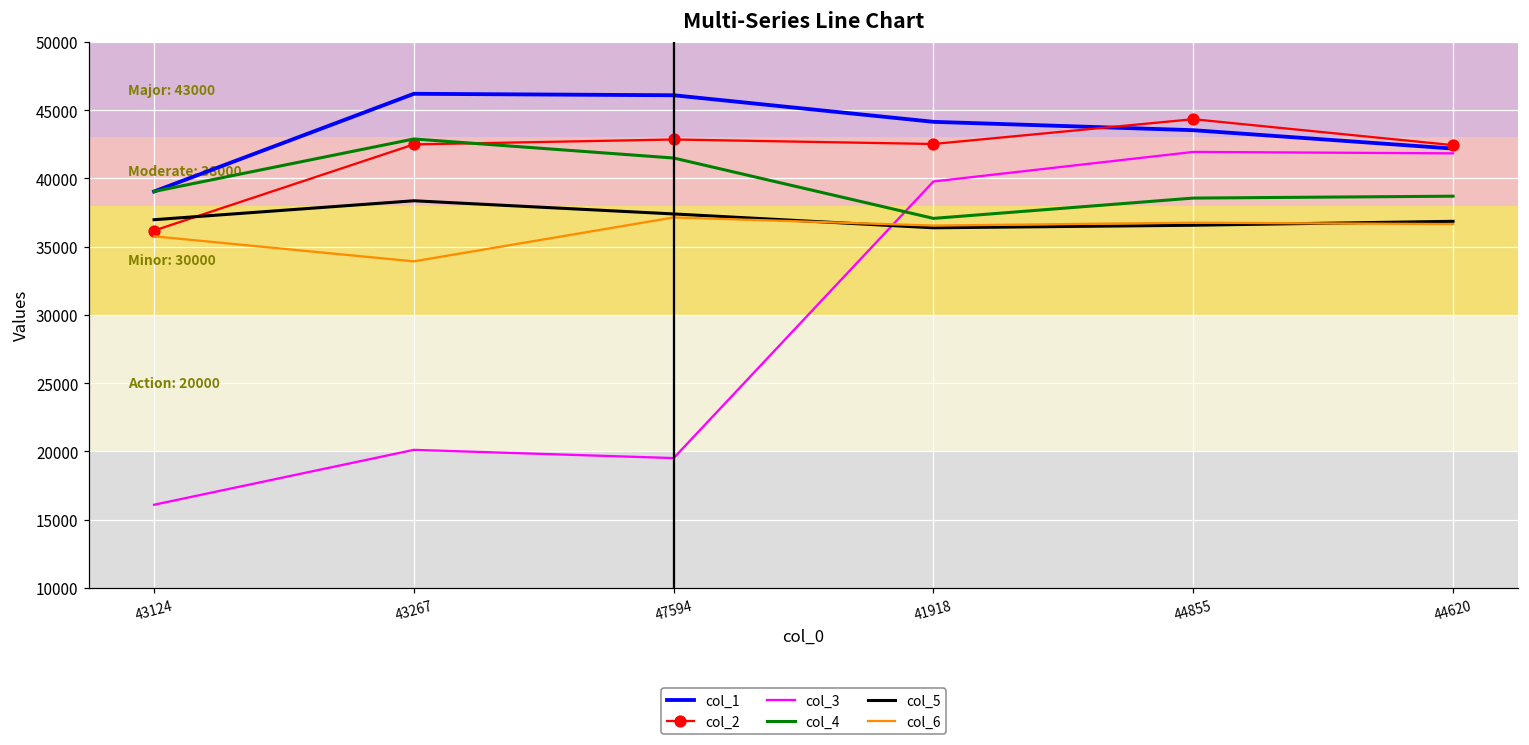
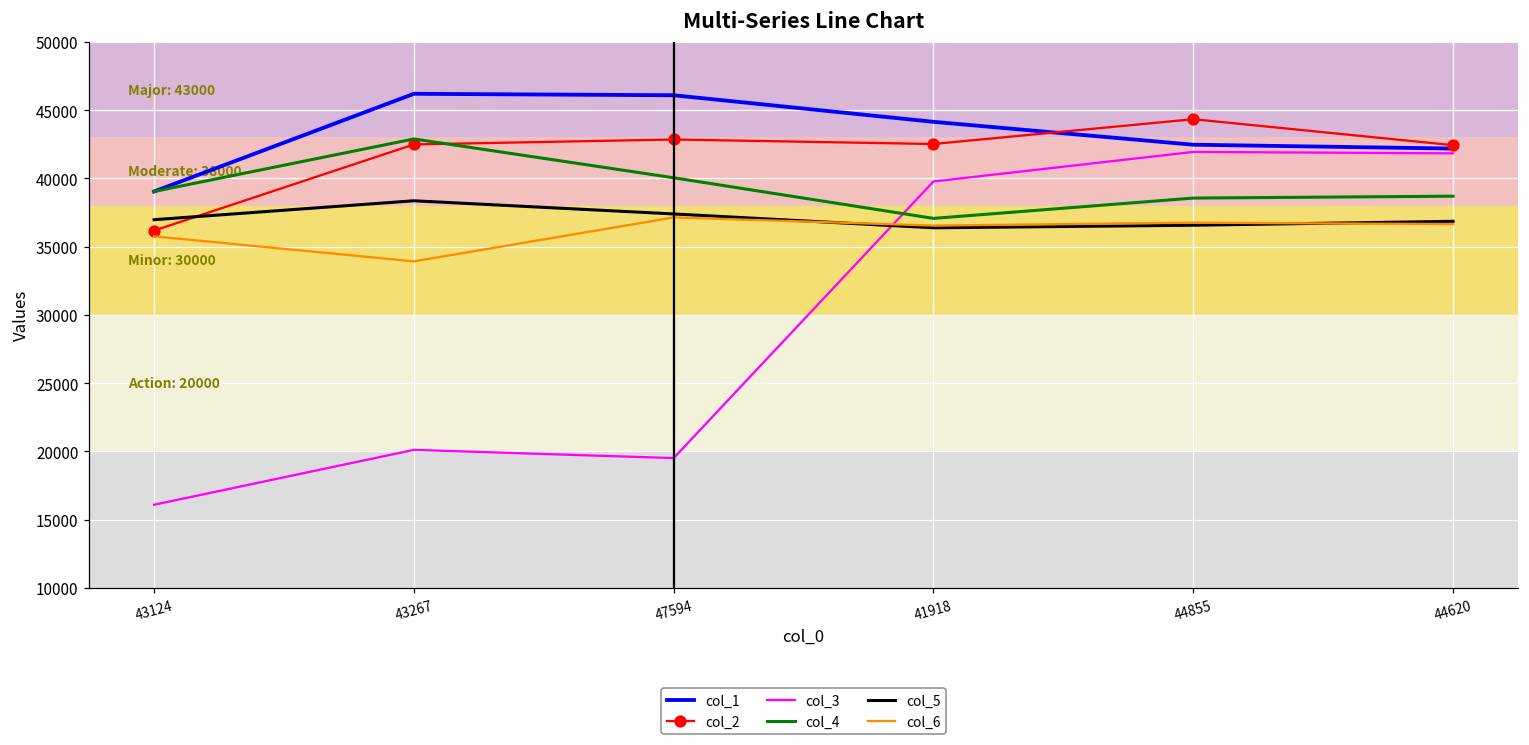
col_4, 47594: 41500 -> 40000
col_1, 44855: 43500 -> 42500
